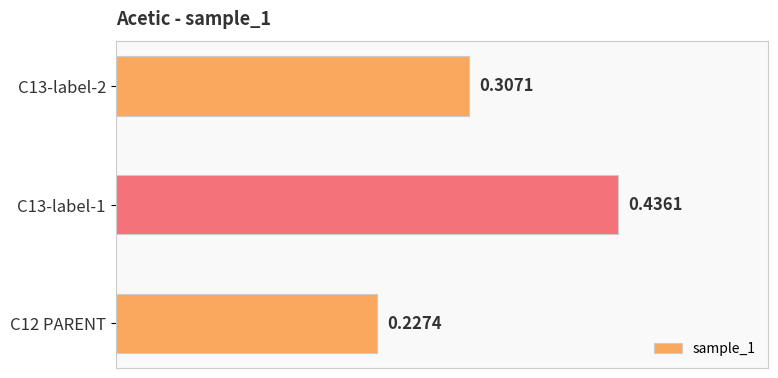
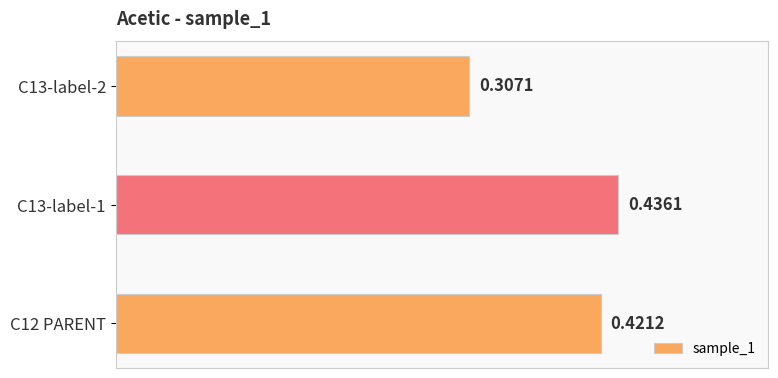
C12 PARENT: 0.2274 -> 0.4212
